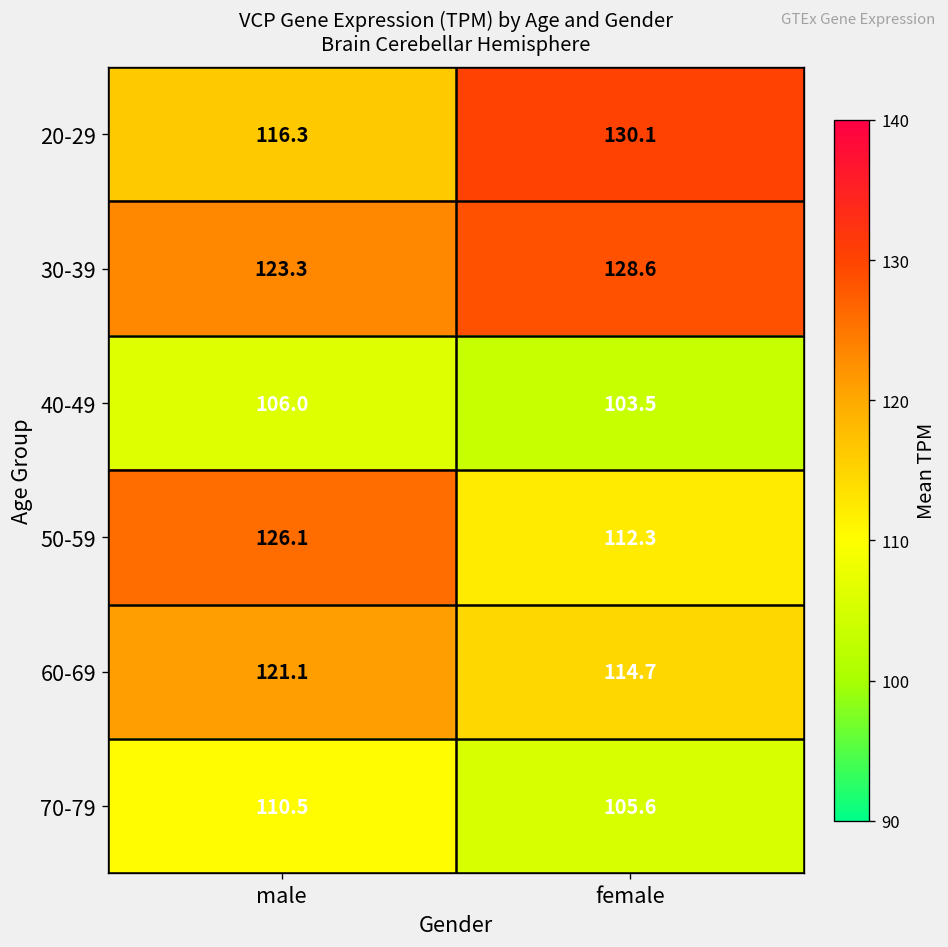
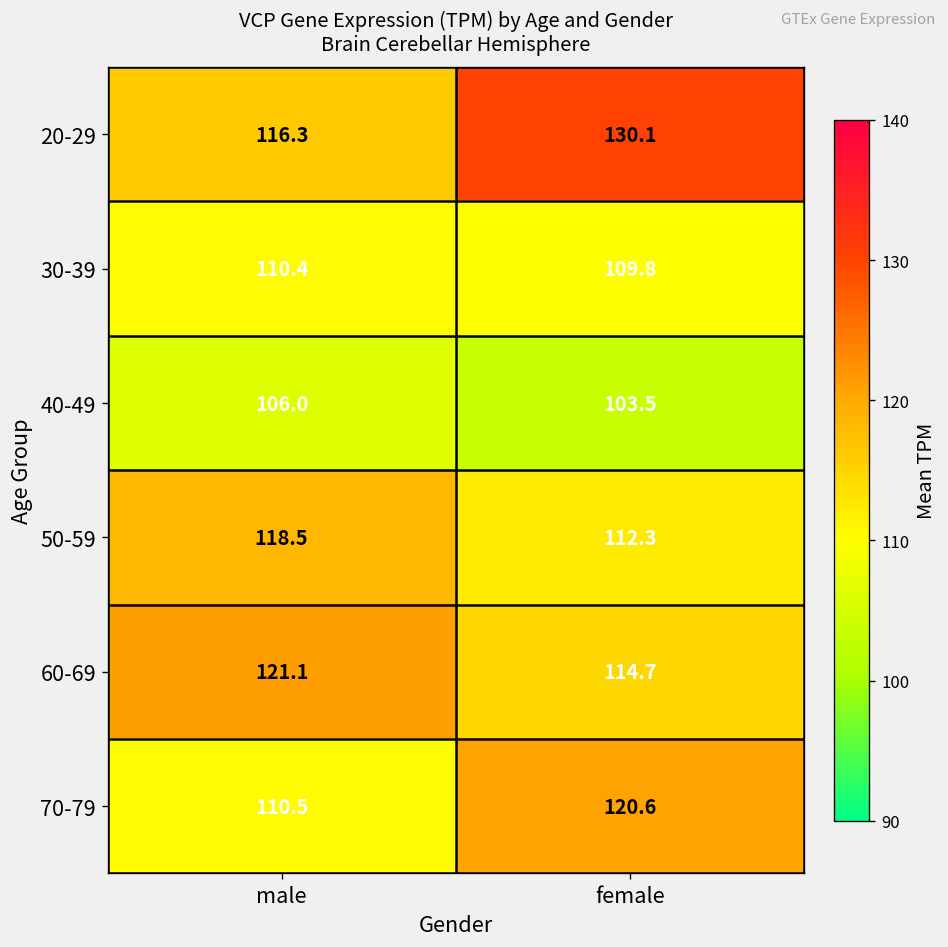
30-39, male: 123.3 -> 110.4
30-39, female: 128.6 -> 109.8
50-59, male: 126.1 -> 118.5
70-79, female: 105.6 -> 120.6
